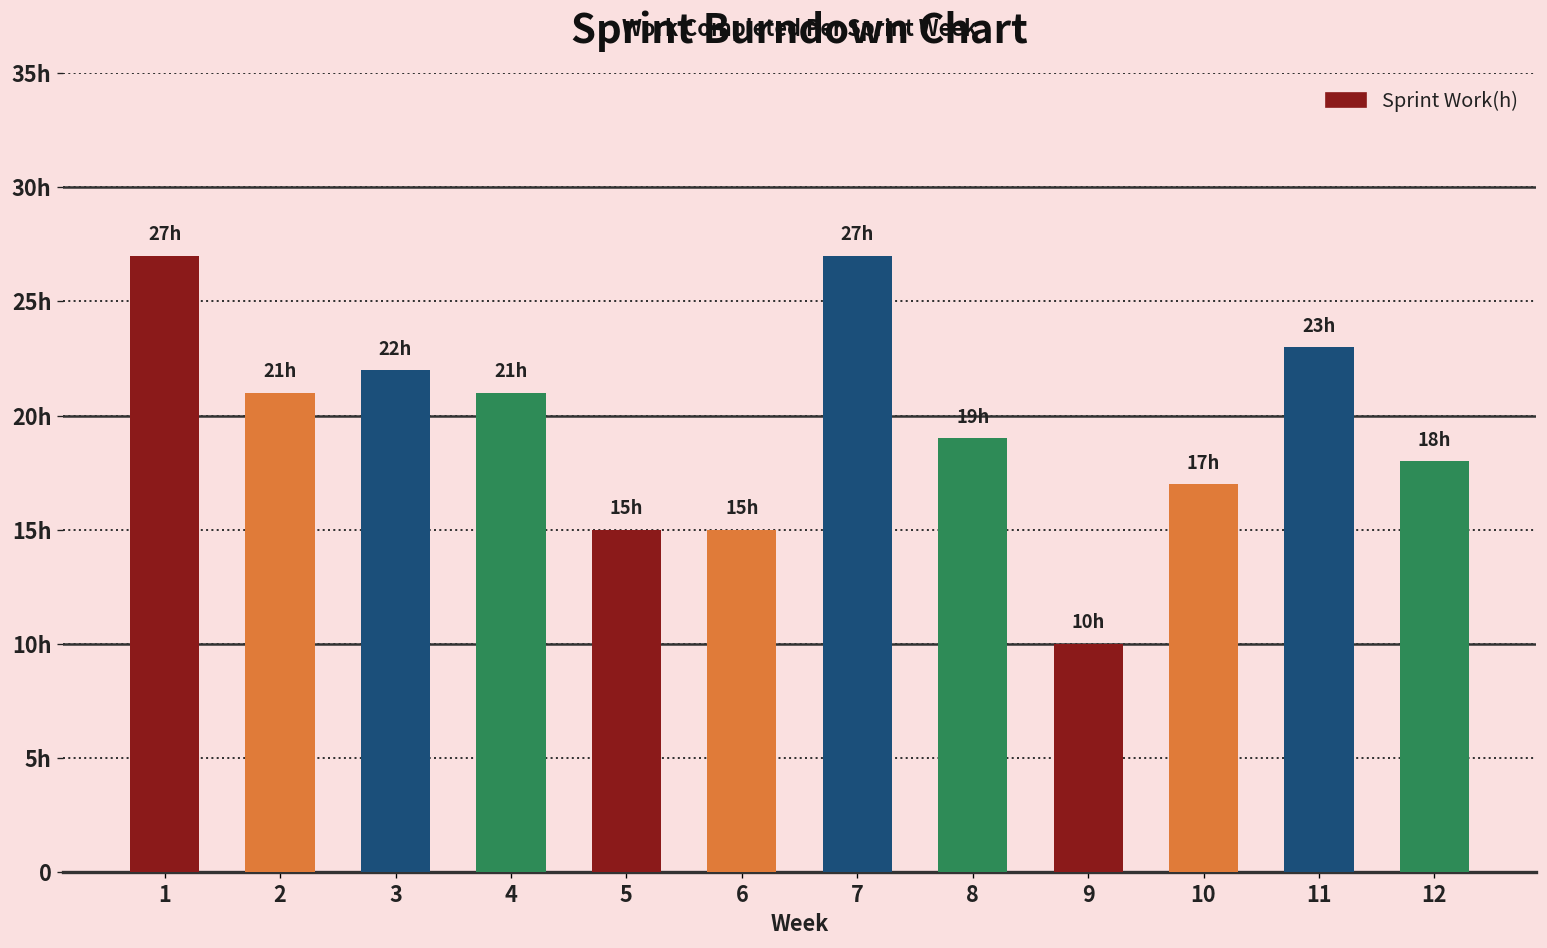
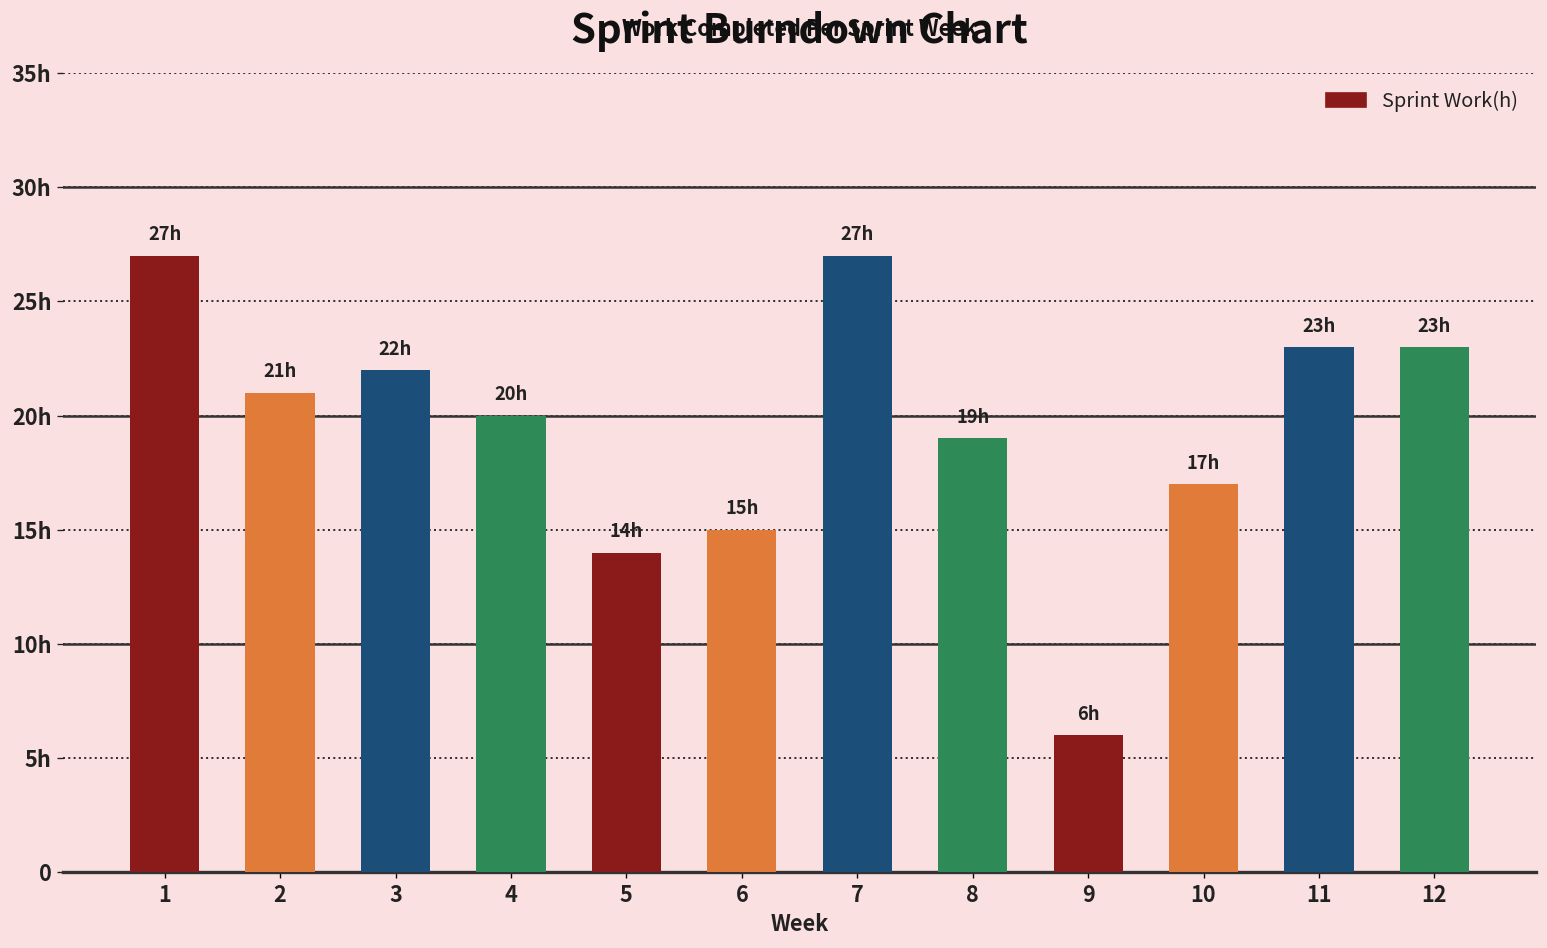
4: 21h -> 20h
5: 15h -> 14h
9: 10h -> 6h
12: 18h -> 23h
